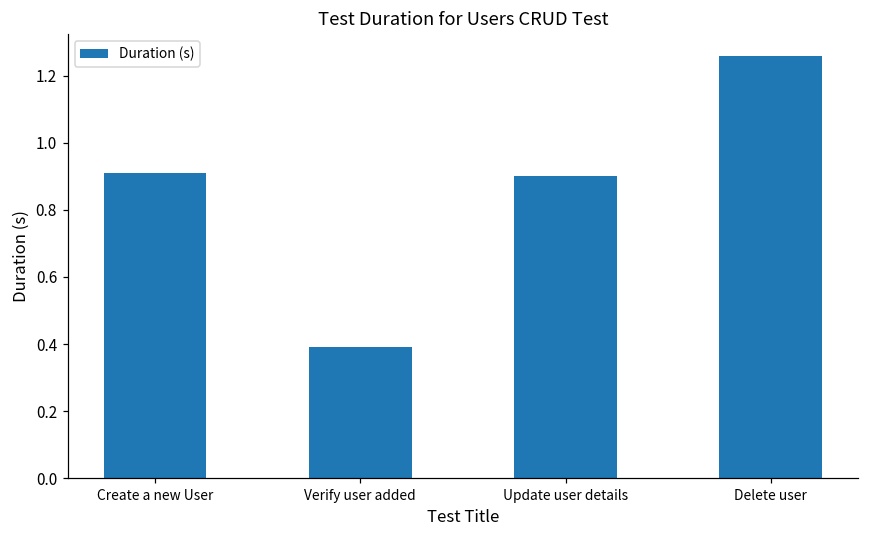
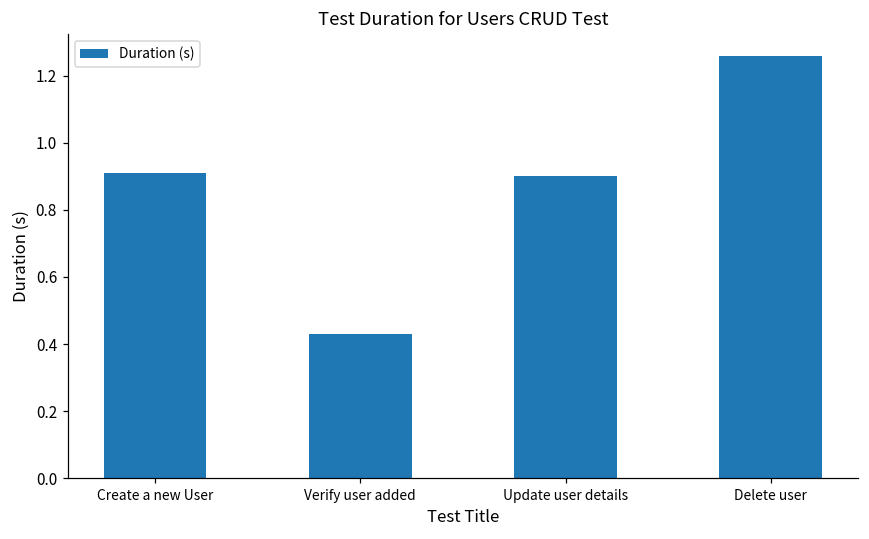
Verify user added: 0.39 -> 0.43
